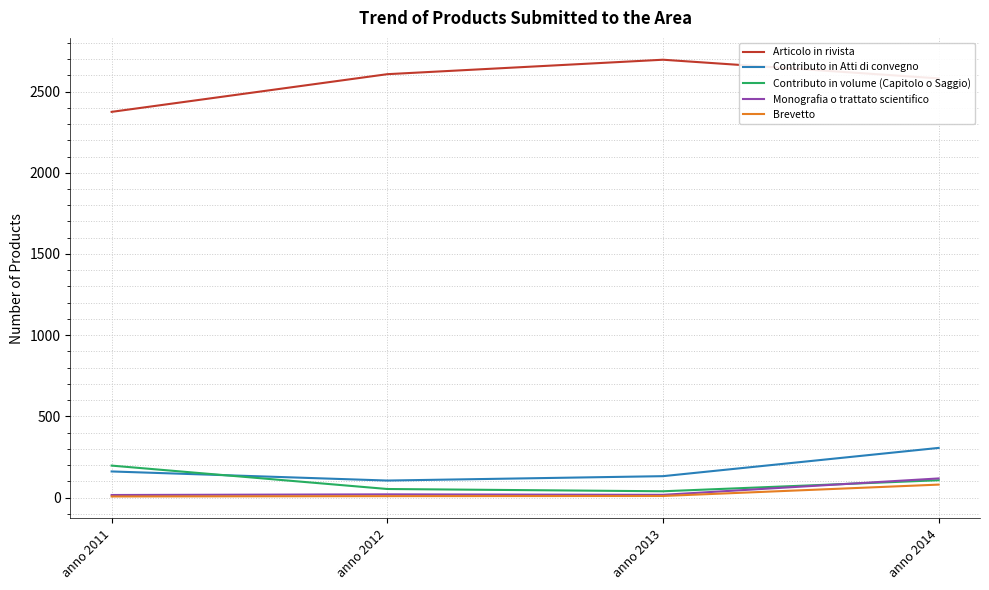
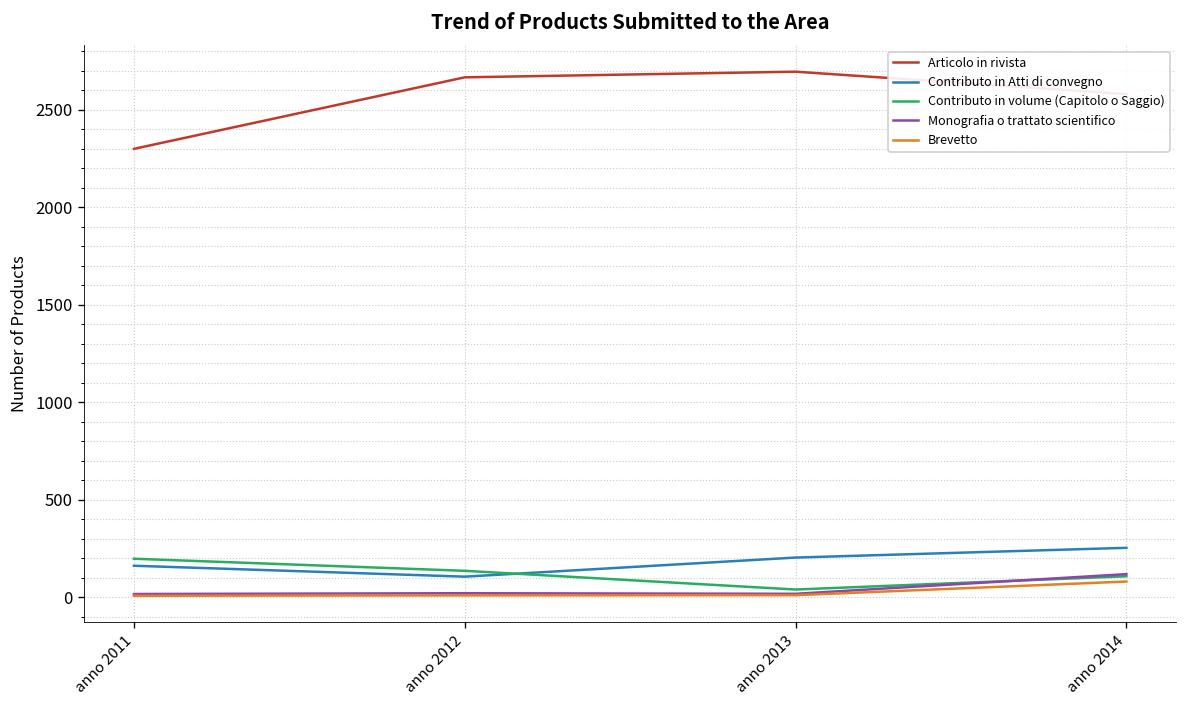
Articolo in rivista, anno 2011: 2380 -> 2300
Articolo in rivista, anno 2012: 2610 -> 2670
Contributo in volume (Capitolo o Saggio), anno 2012: 50 -> 140
Contributo in Atti di convegno, anno 2013: 130 -> 200
Contributo in Atti di convegno, anno 2014: 310 -> 250
